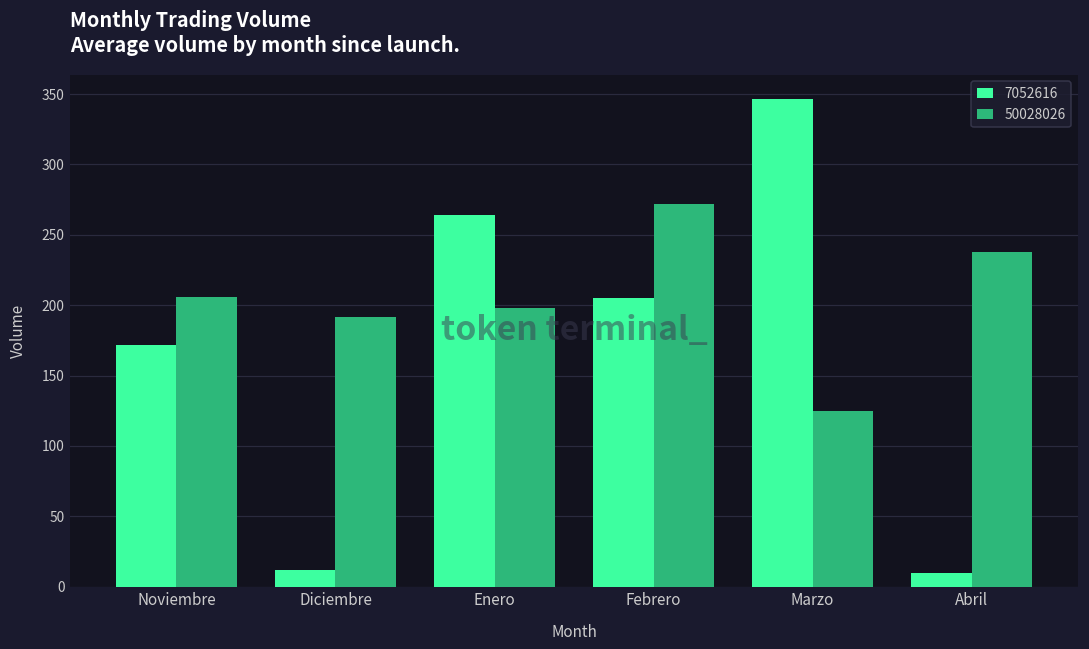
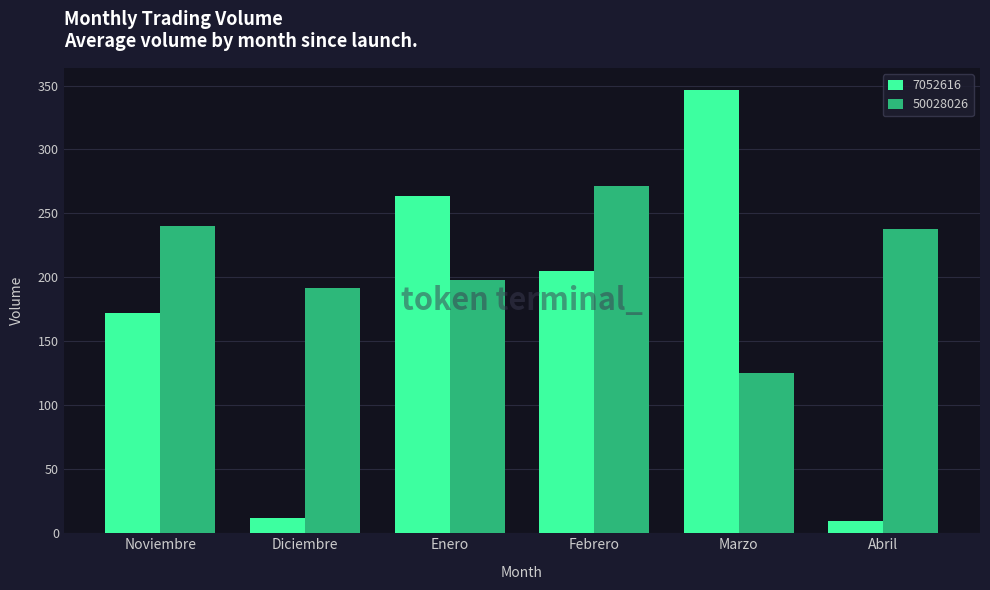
50028026, Noviembre: 206 -> 240
